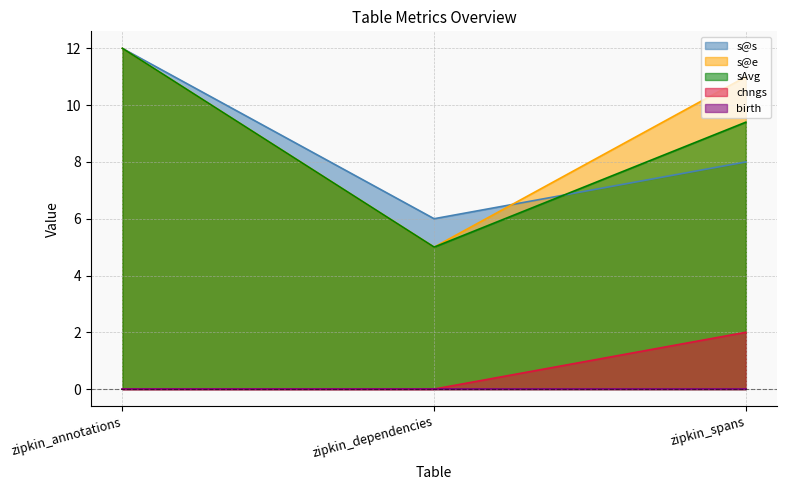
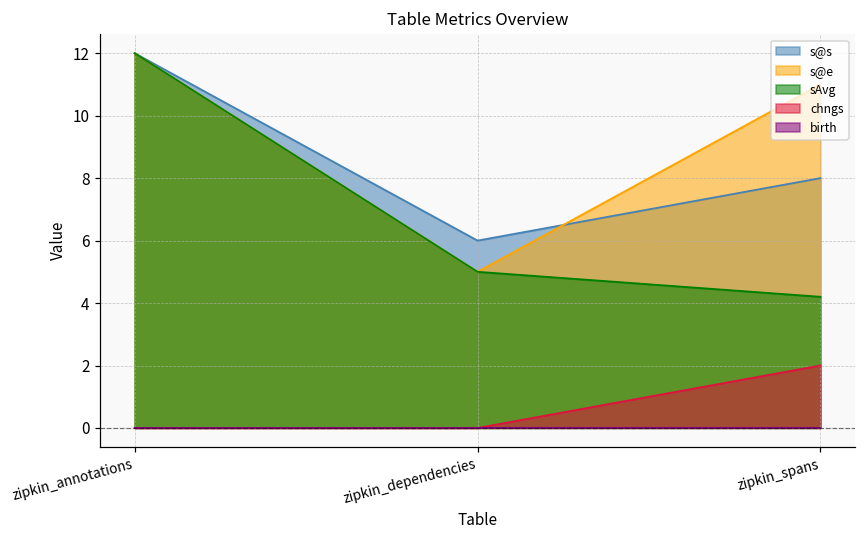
sAvg, zipkin_spans: 9.4 -> 4.2
